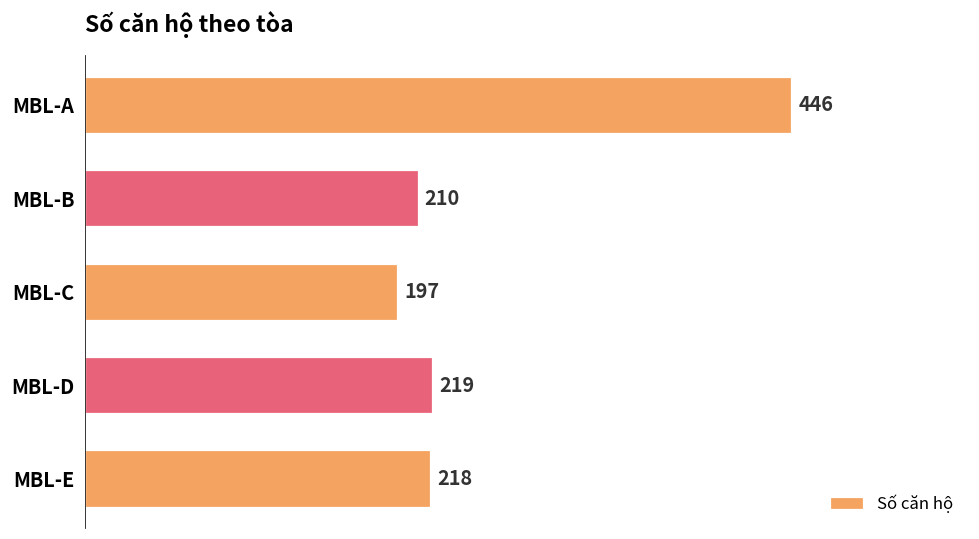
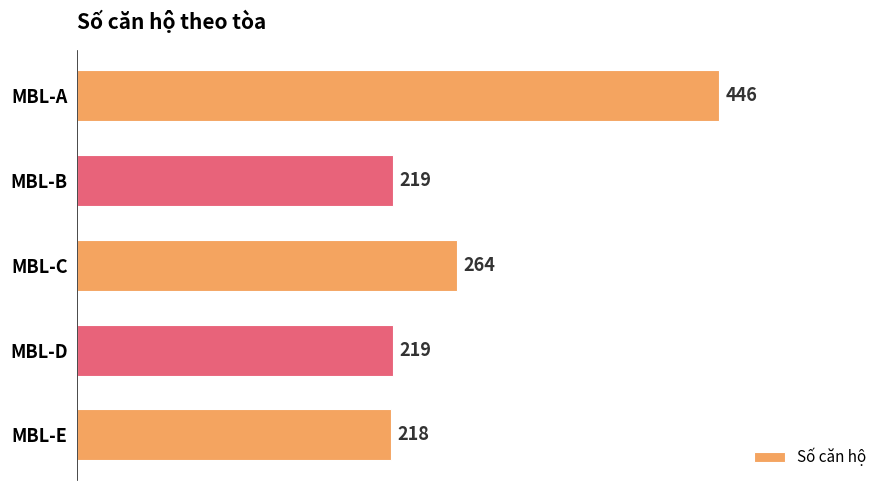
MBL-B: 210 -> 219
MBL-C: 197 -> 264
